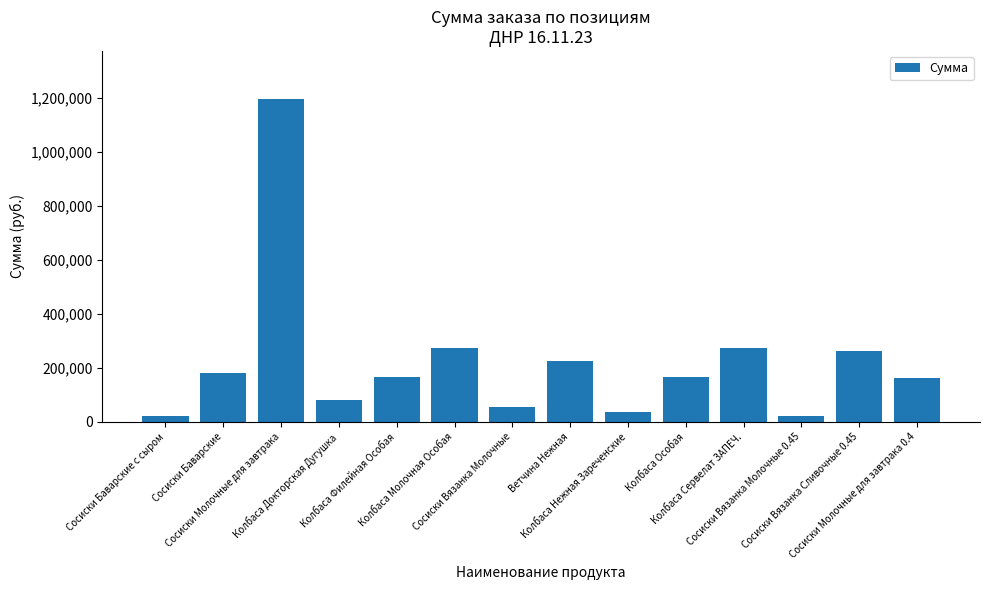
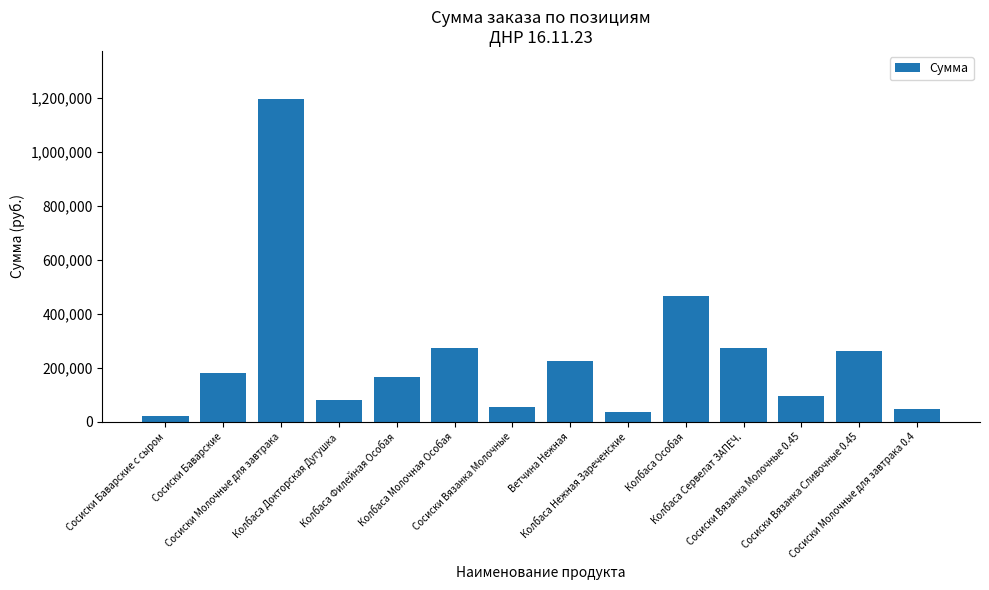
Колбаса Особая: 170,000 -> 470,000
Сосиски Вязанка Молочные 0.45: 20,000 -> 100,000
Сосиски Молочные для завтрака 0.4: 160,000 -> 50,000
